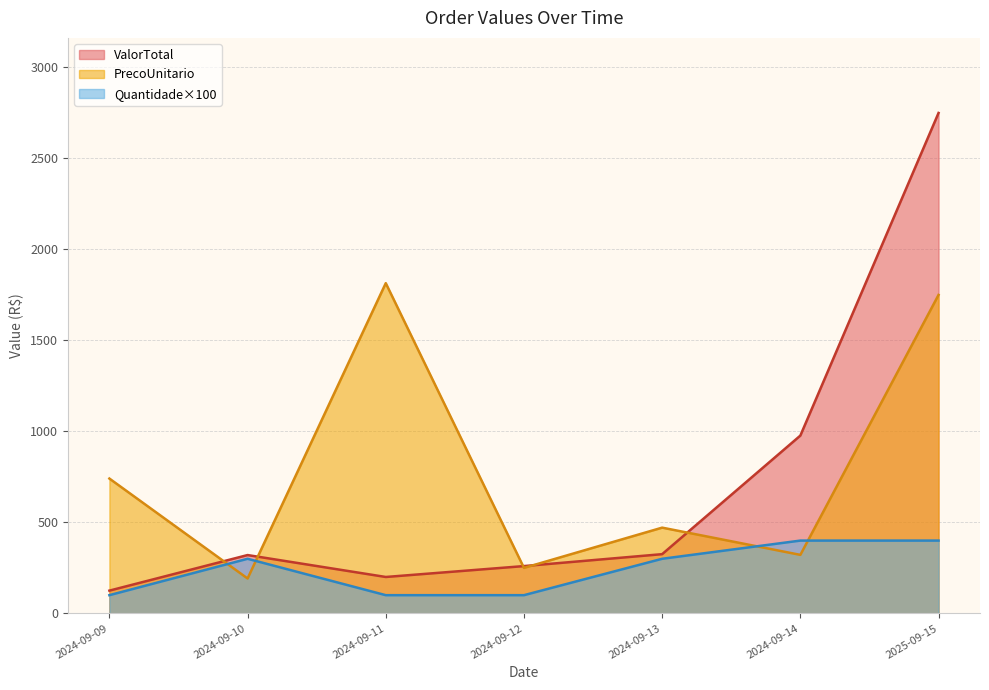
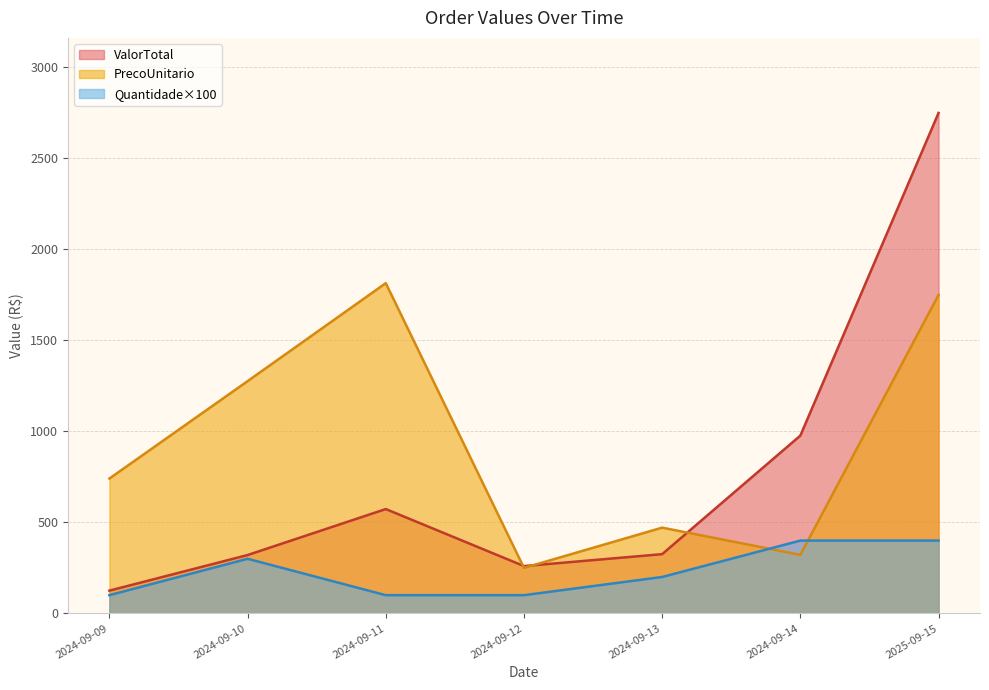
PrecoUnitario, 2024-09-10: 190 -> 1280
ValorTotal, 2024-09-11: 200 -> 570
Quantidade×100, 2024-09-13: 300 -> 200
